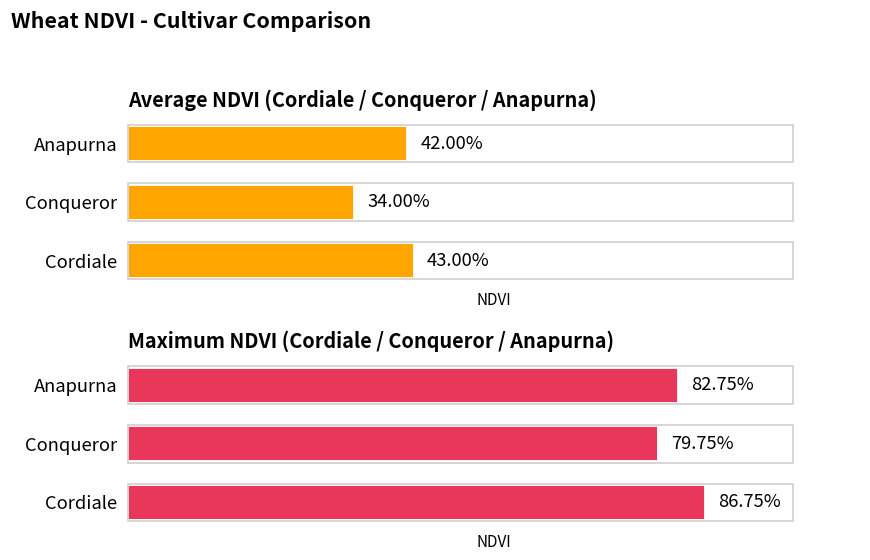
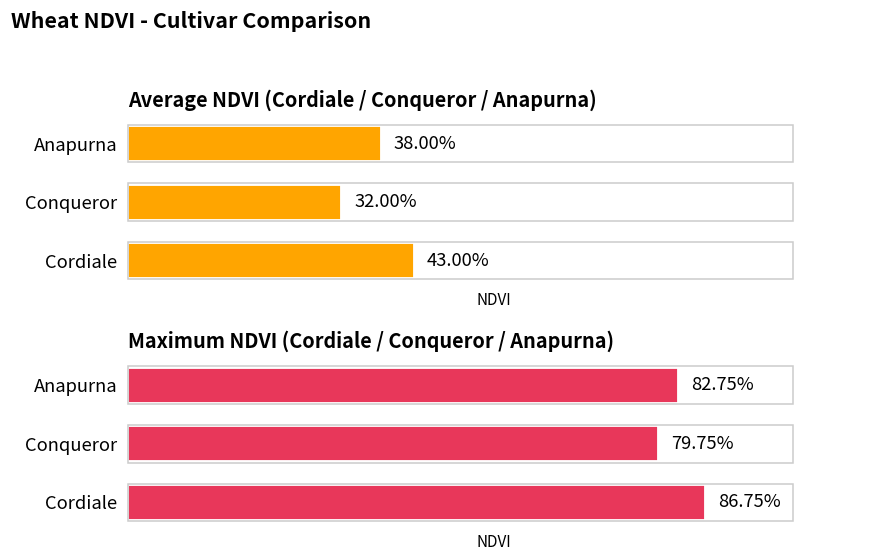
Average NDVI (Cordiale / Conqueror / Anapurna), Anapurna: 42.00% -> 38.00%
Average NDVI (Cordiale / Conqueror / Anapurna), Conqueror: 34.00% -> 32.00%
